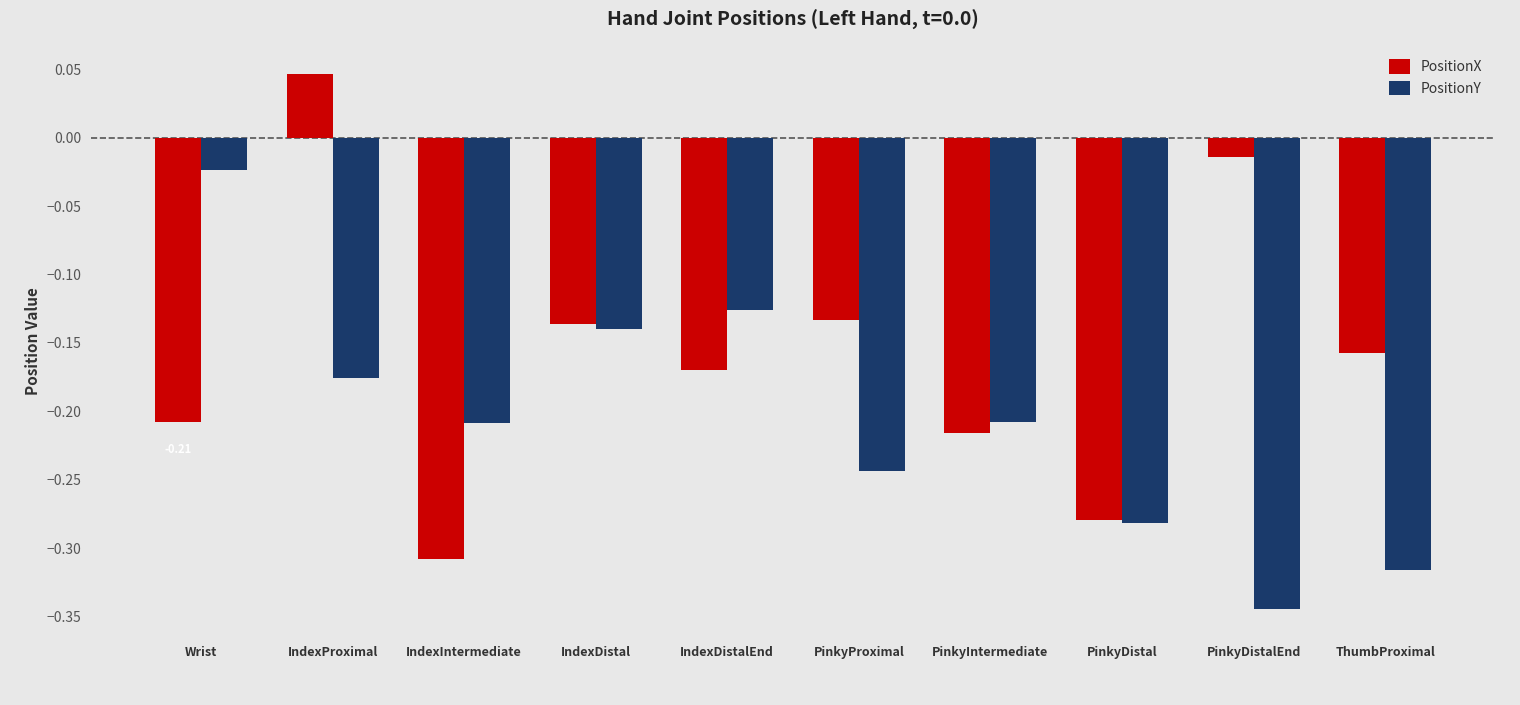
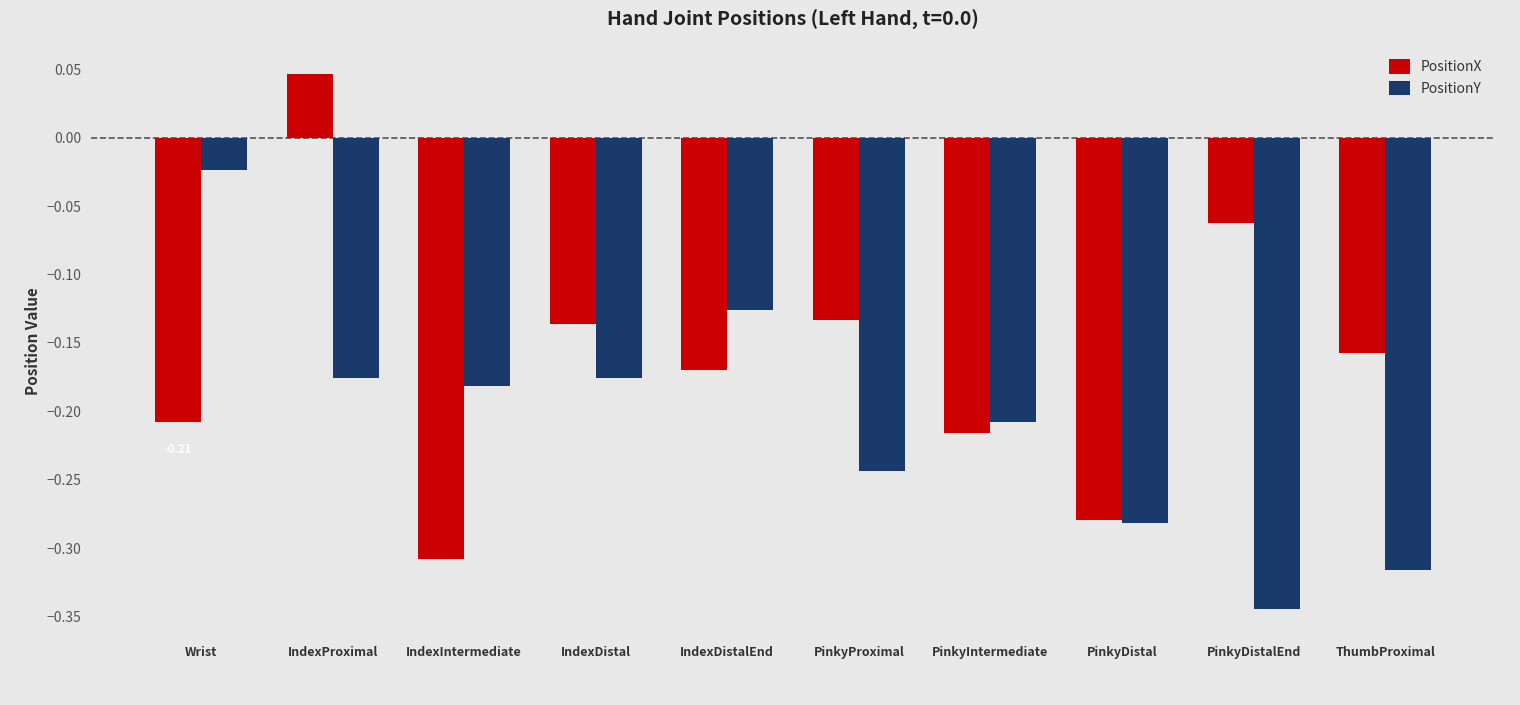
PositionY, IndexIntermediate: -0.208 -> -0.182
PositionY, IndexDistal: -0.140 -> -0.176
PositionX, PinkyDistalEnd: -0.014 -> -0.062
